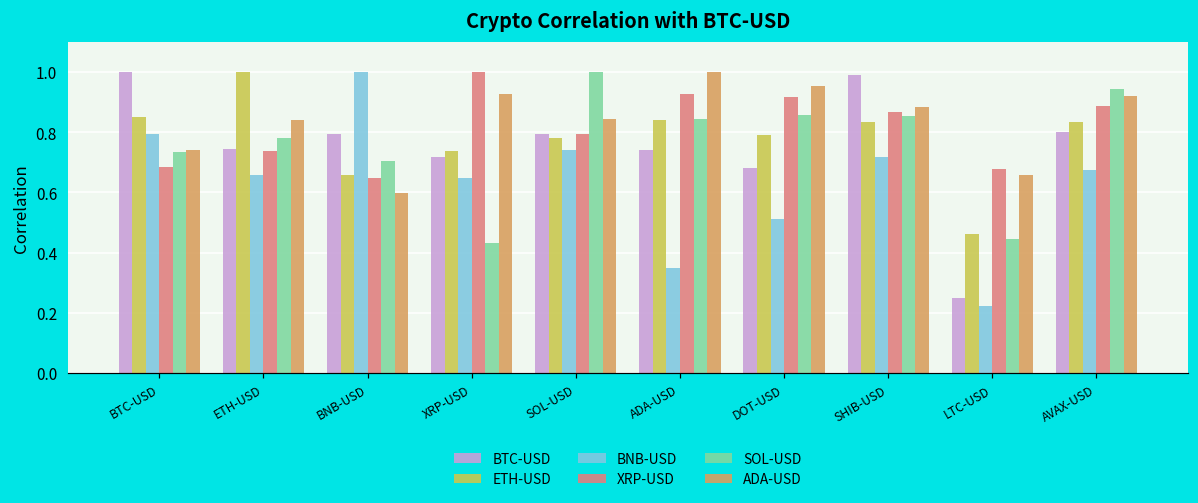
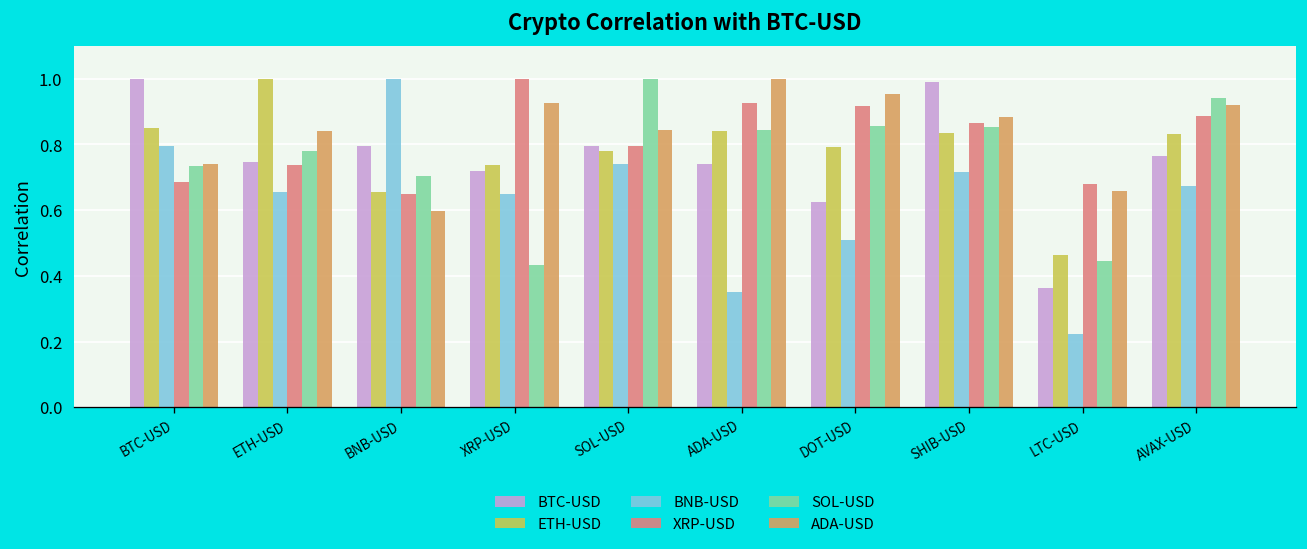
BTC-USD, DOT-USD: 0.68 -> 0.62
BTC-USD, LTC-USD: 0.25 -> 0.36
BTC-USD, AVAX-USD: 0.80 -> 0.77
